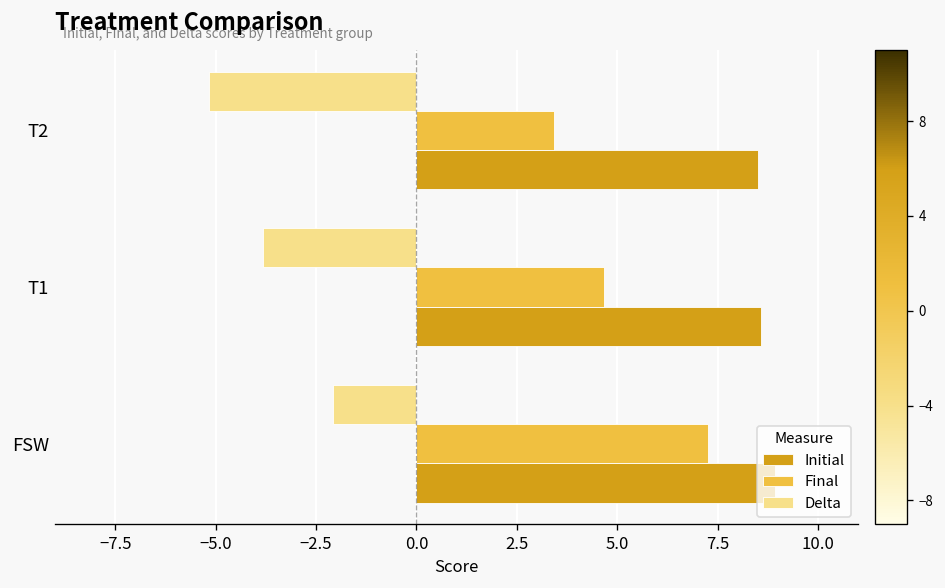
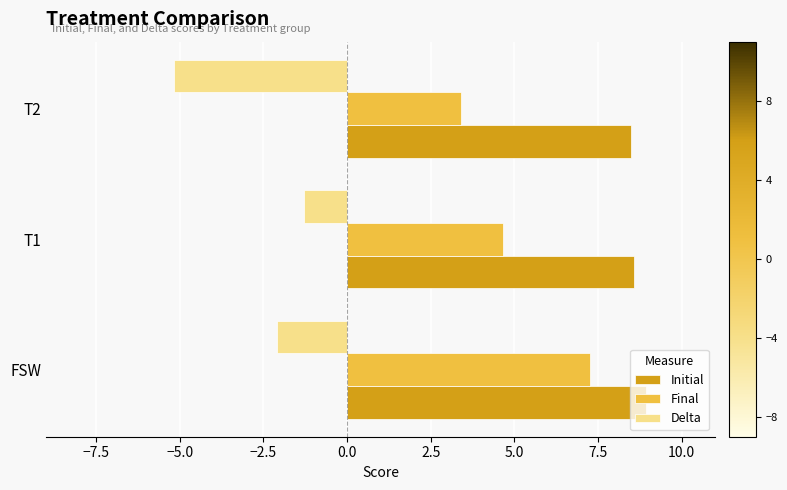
Delta, T1: -3.8 -> -1.3
